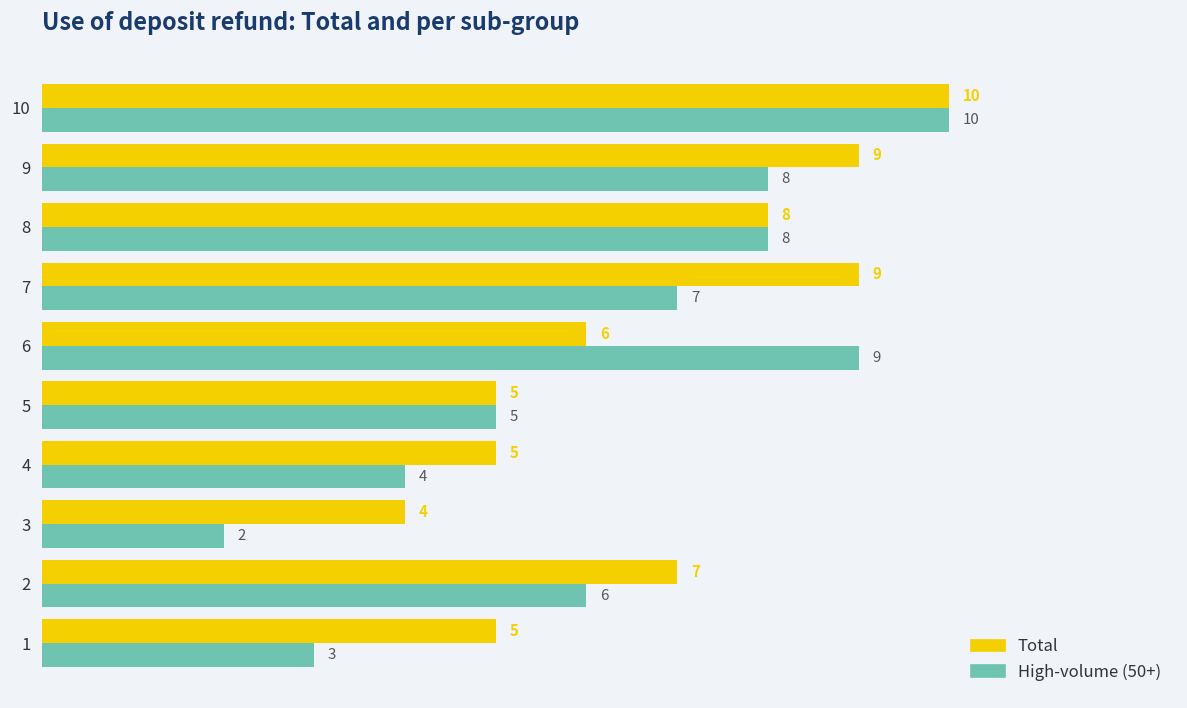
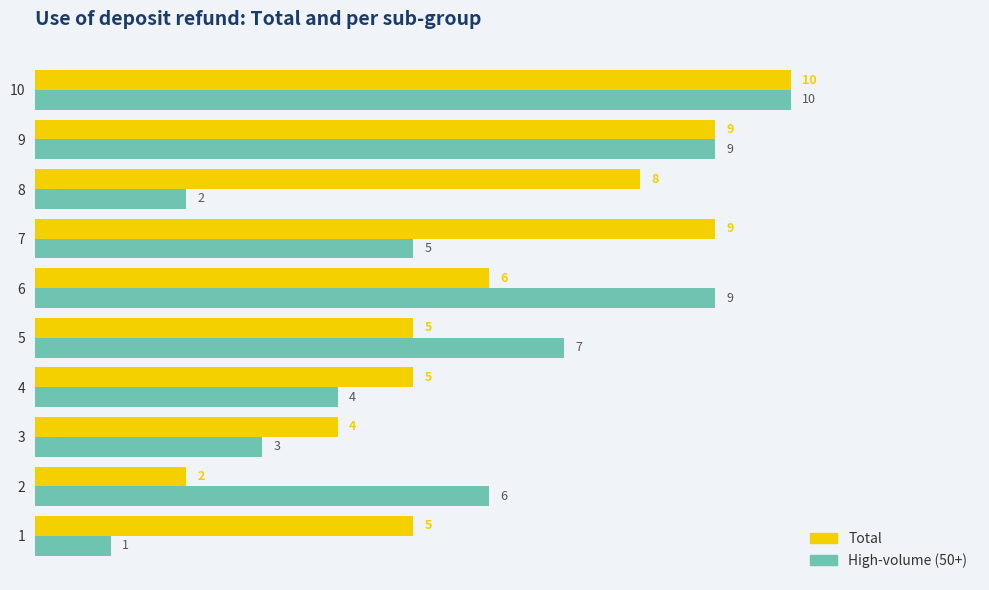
High-volume (50+), 9: 8 -> 9
High-volume (50+), 8: 8 -> 2
High-volume (50+), 7: 7 -> 5
High-volume (50+), 5: 5 -> 7
High-volume (50+), 3: 2 -> 3
Total, 2: 7 -> 2
High-volume (50+), 1: 3 -> 1
